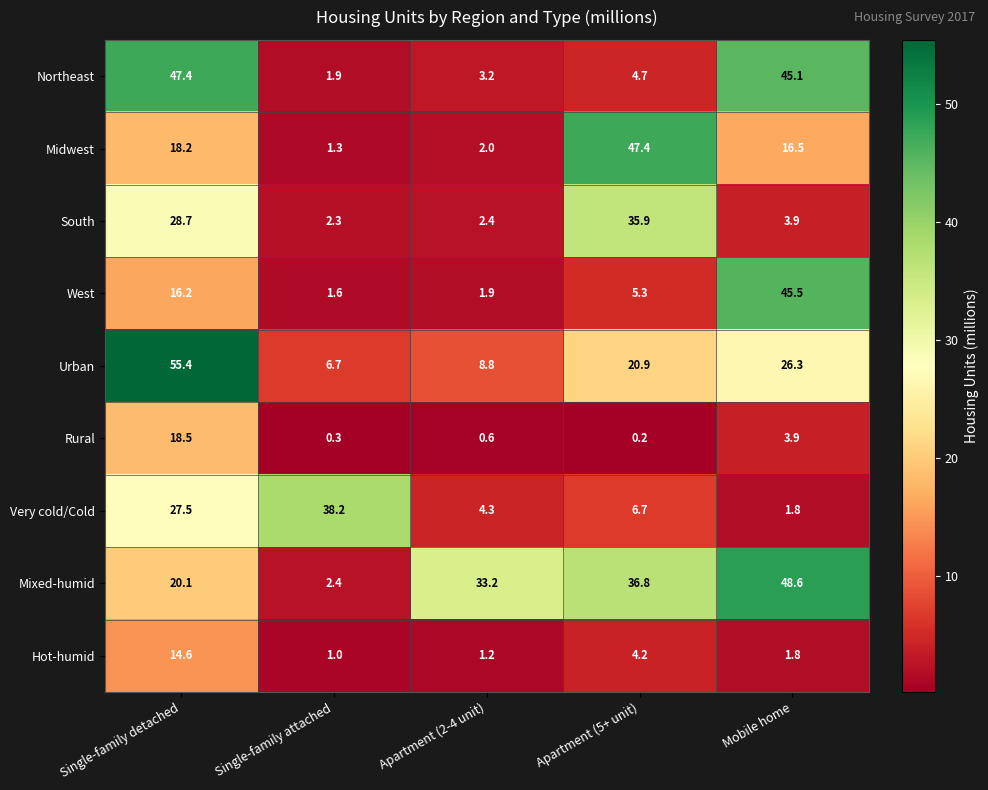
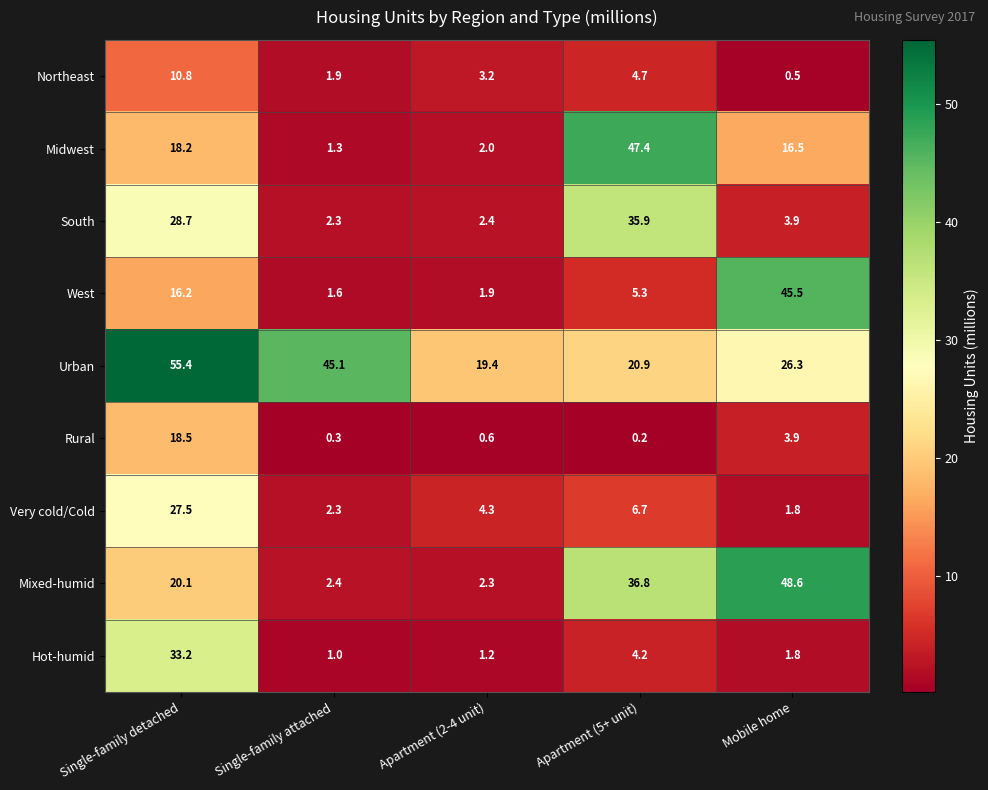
Northeast, Single-family detached: 47.4 -> 10.8
Northeast, Mobile home: 45.1 -> 0.5
Urban, Single-family attached: 6.7 -> 45.1
Urban, Apartment (2-4 unit): 8.8 -> 19.4
Very cold/Cold, Single-family attached: 38.2 -> 2.3
Mixed-humid, Apartment (2-4 unit): 33.2 -> 2.3
Hot-humid, Single-family detached: 14.6 -> 33.2
